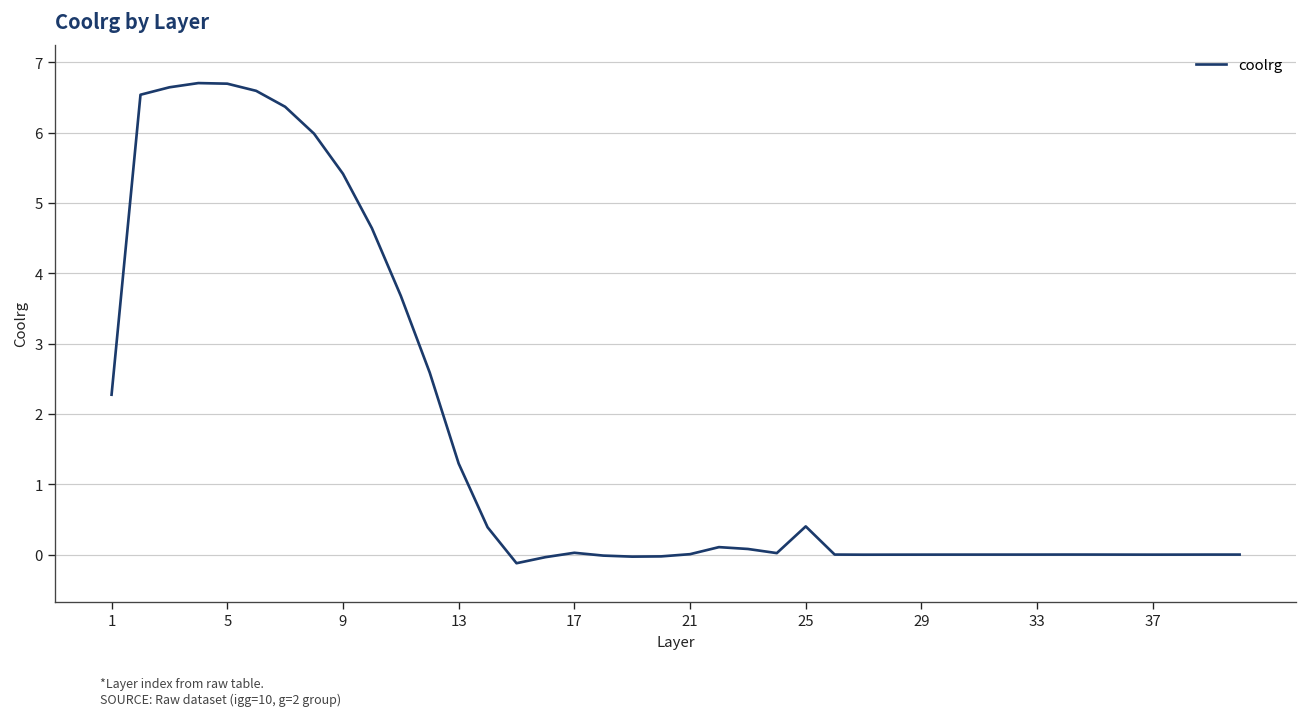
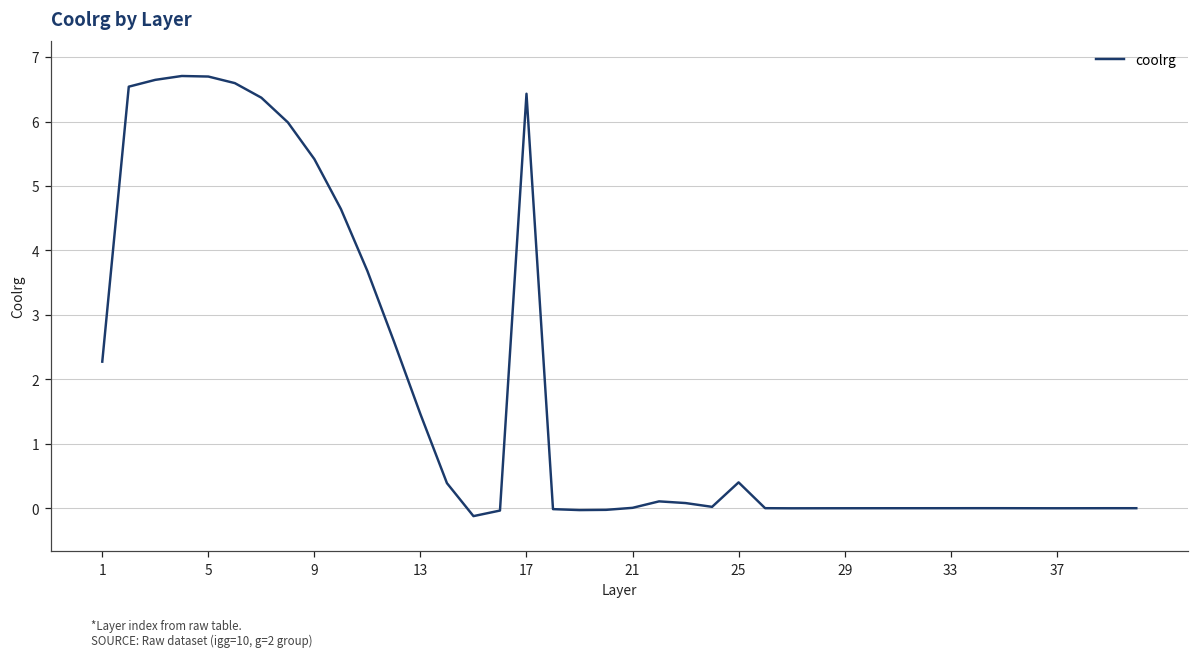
13: 1.3 -> 1.5
17: 0.0 -> 6.4
